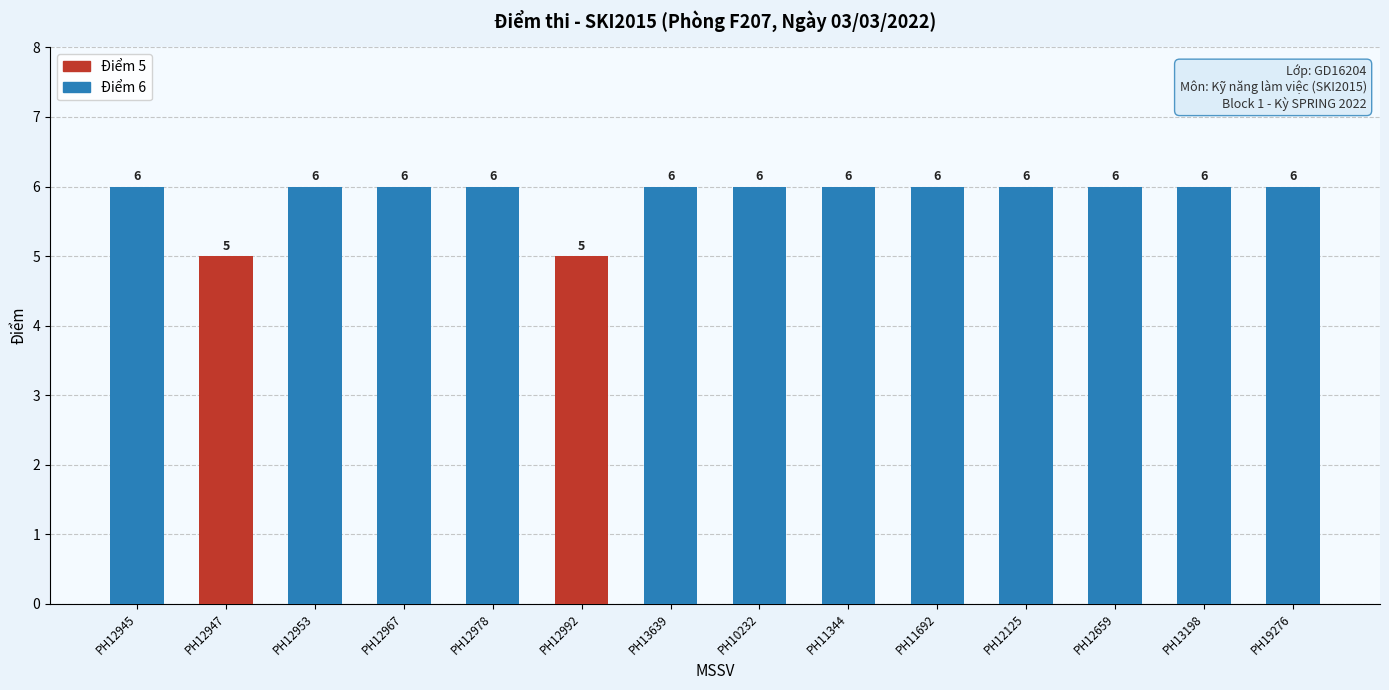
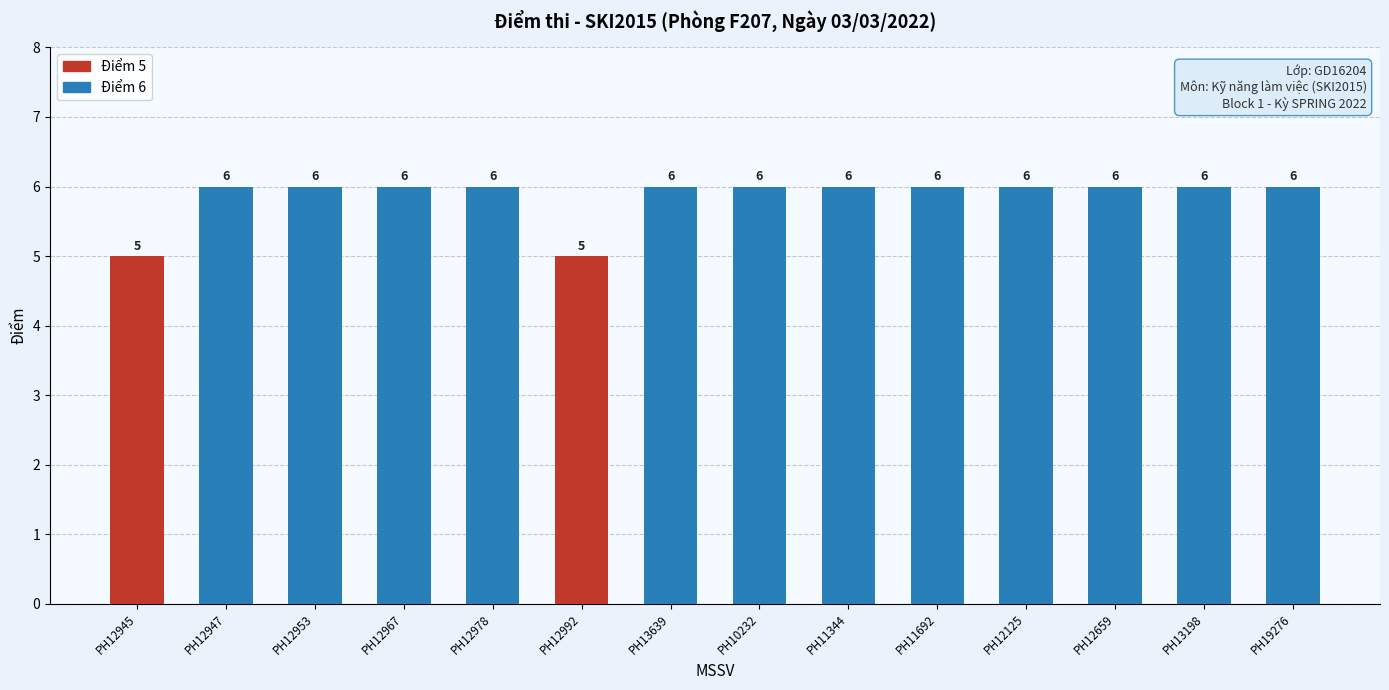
PH12945: 6 -> 5
PH12947: 5 -> 6
